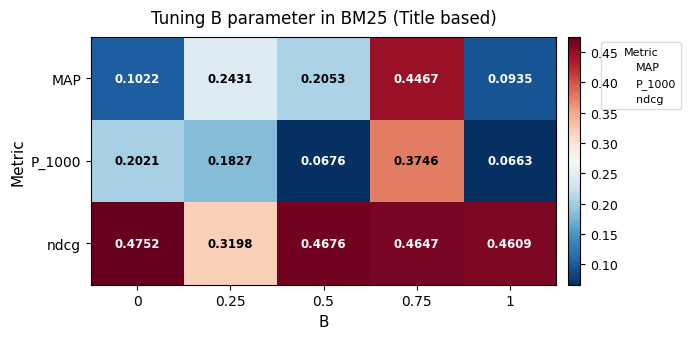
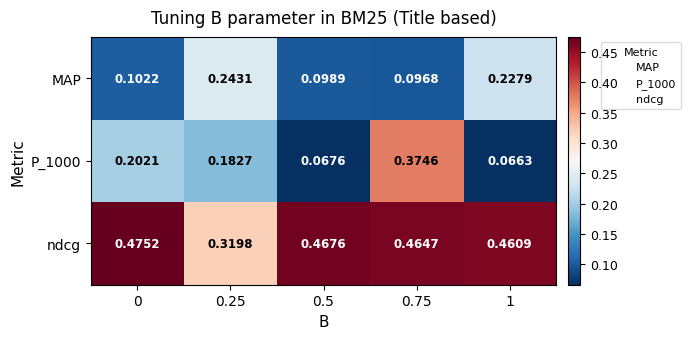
MAP, 0.5: 0.2053 -> 0.0989
MAP, 0.75: 0.4467 -> 0.0968
MAP, 1: 0.0935 -> 0.2279
